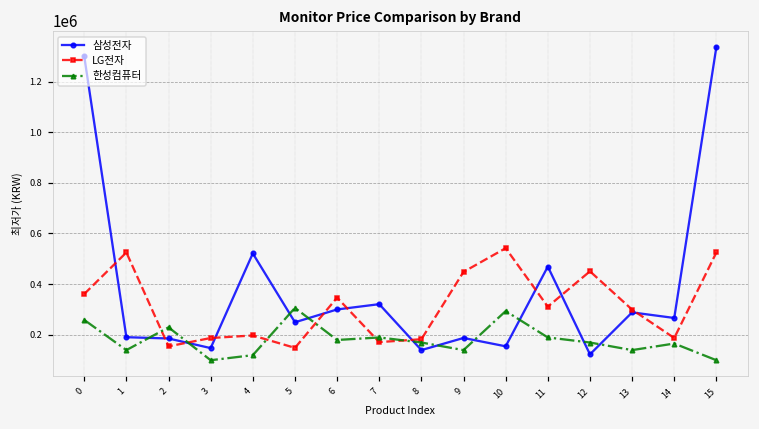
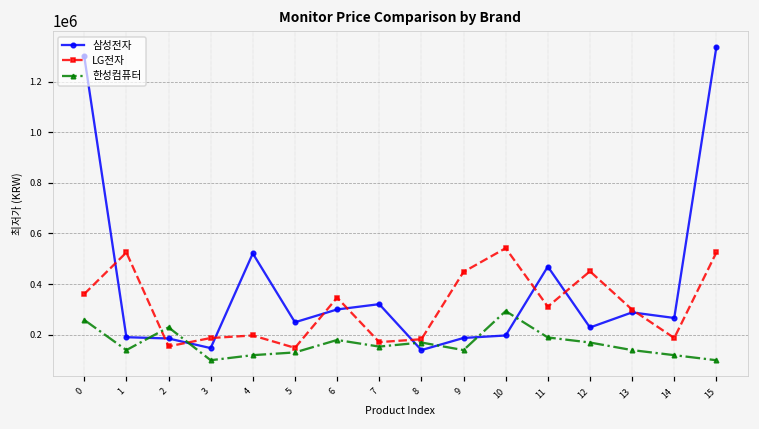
한성컴퓨터, 5: 310000 -> 130000
한성컴퓨터, 7: 190000 -> 150000
삼성전자, 10: 150000 -> 200000
삼성전자, 12: 120000 -> 230000
한성컴퓨터, 14: 160000 -> 120000
